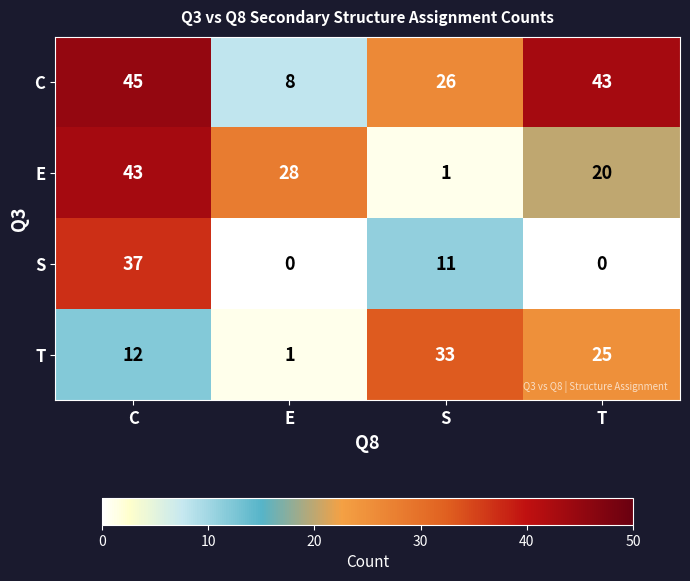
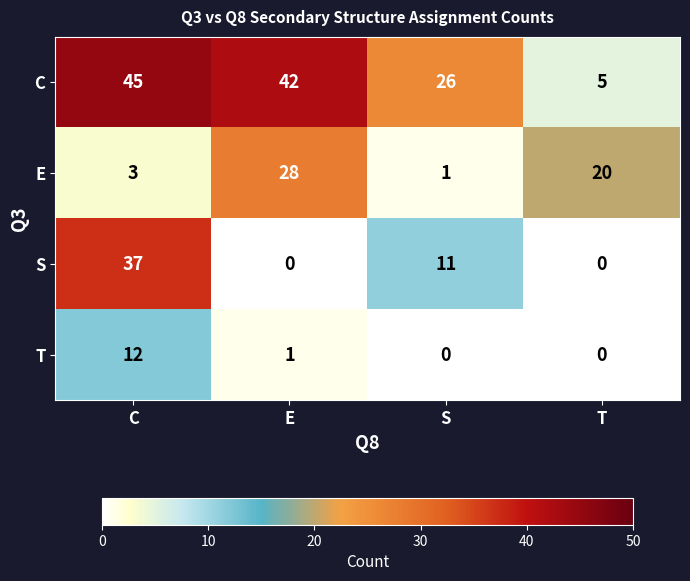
C, E: 8 -> 42
C, T: 43 -> 5
E, C: 43 -> 3
T, S: 33 -> 0
T, T: 25 -> 0
